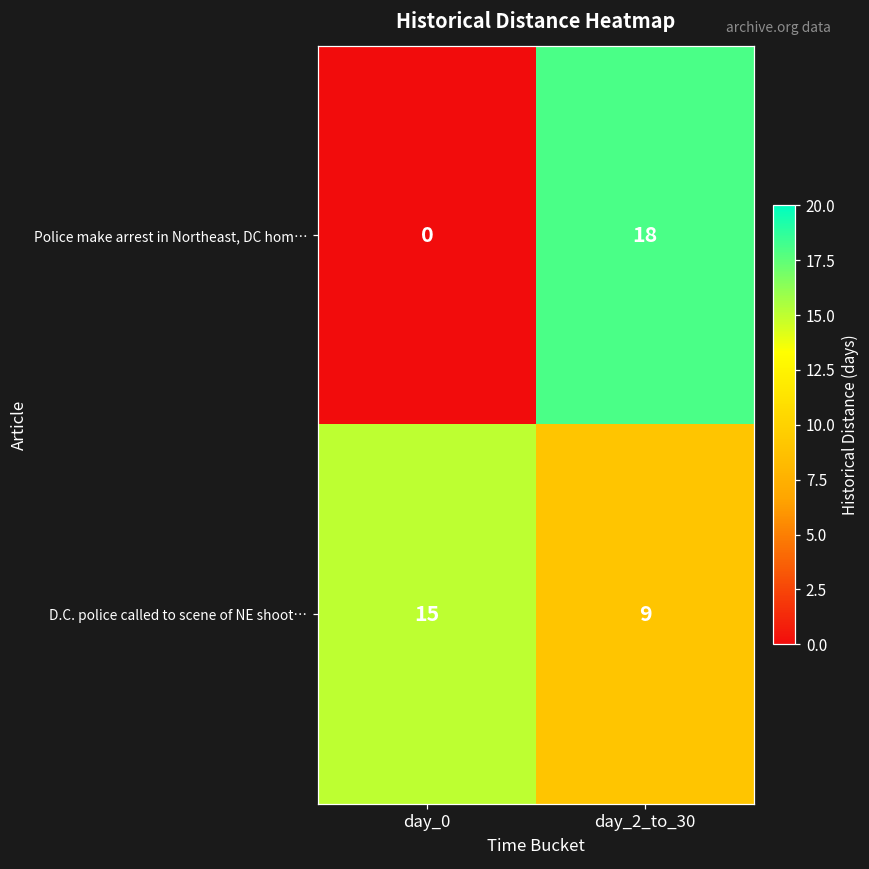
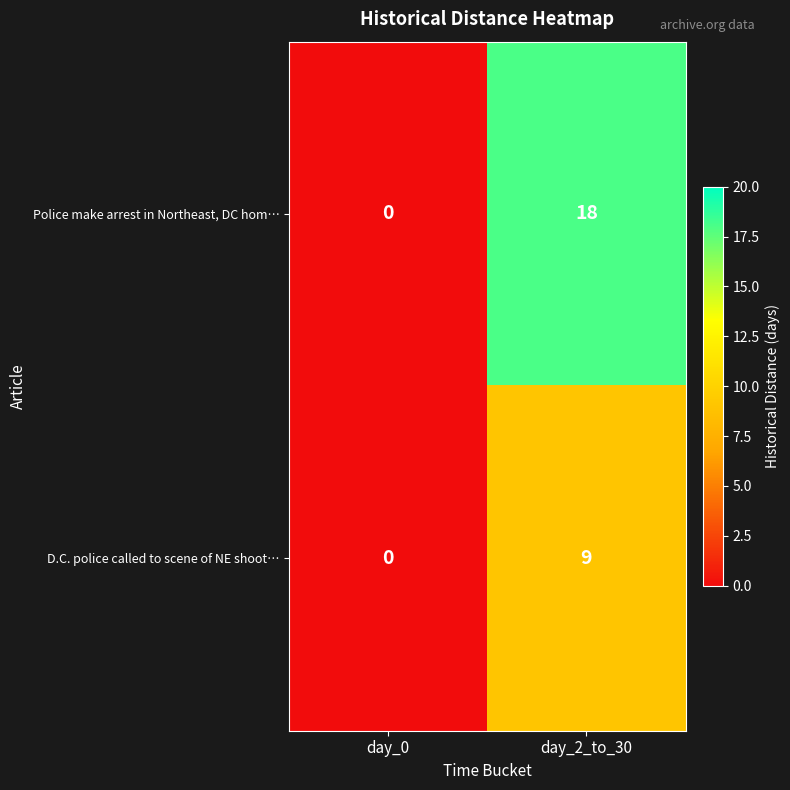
D.C. police called to scene of NE shoot…, day_0: 15 -> 0
